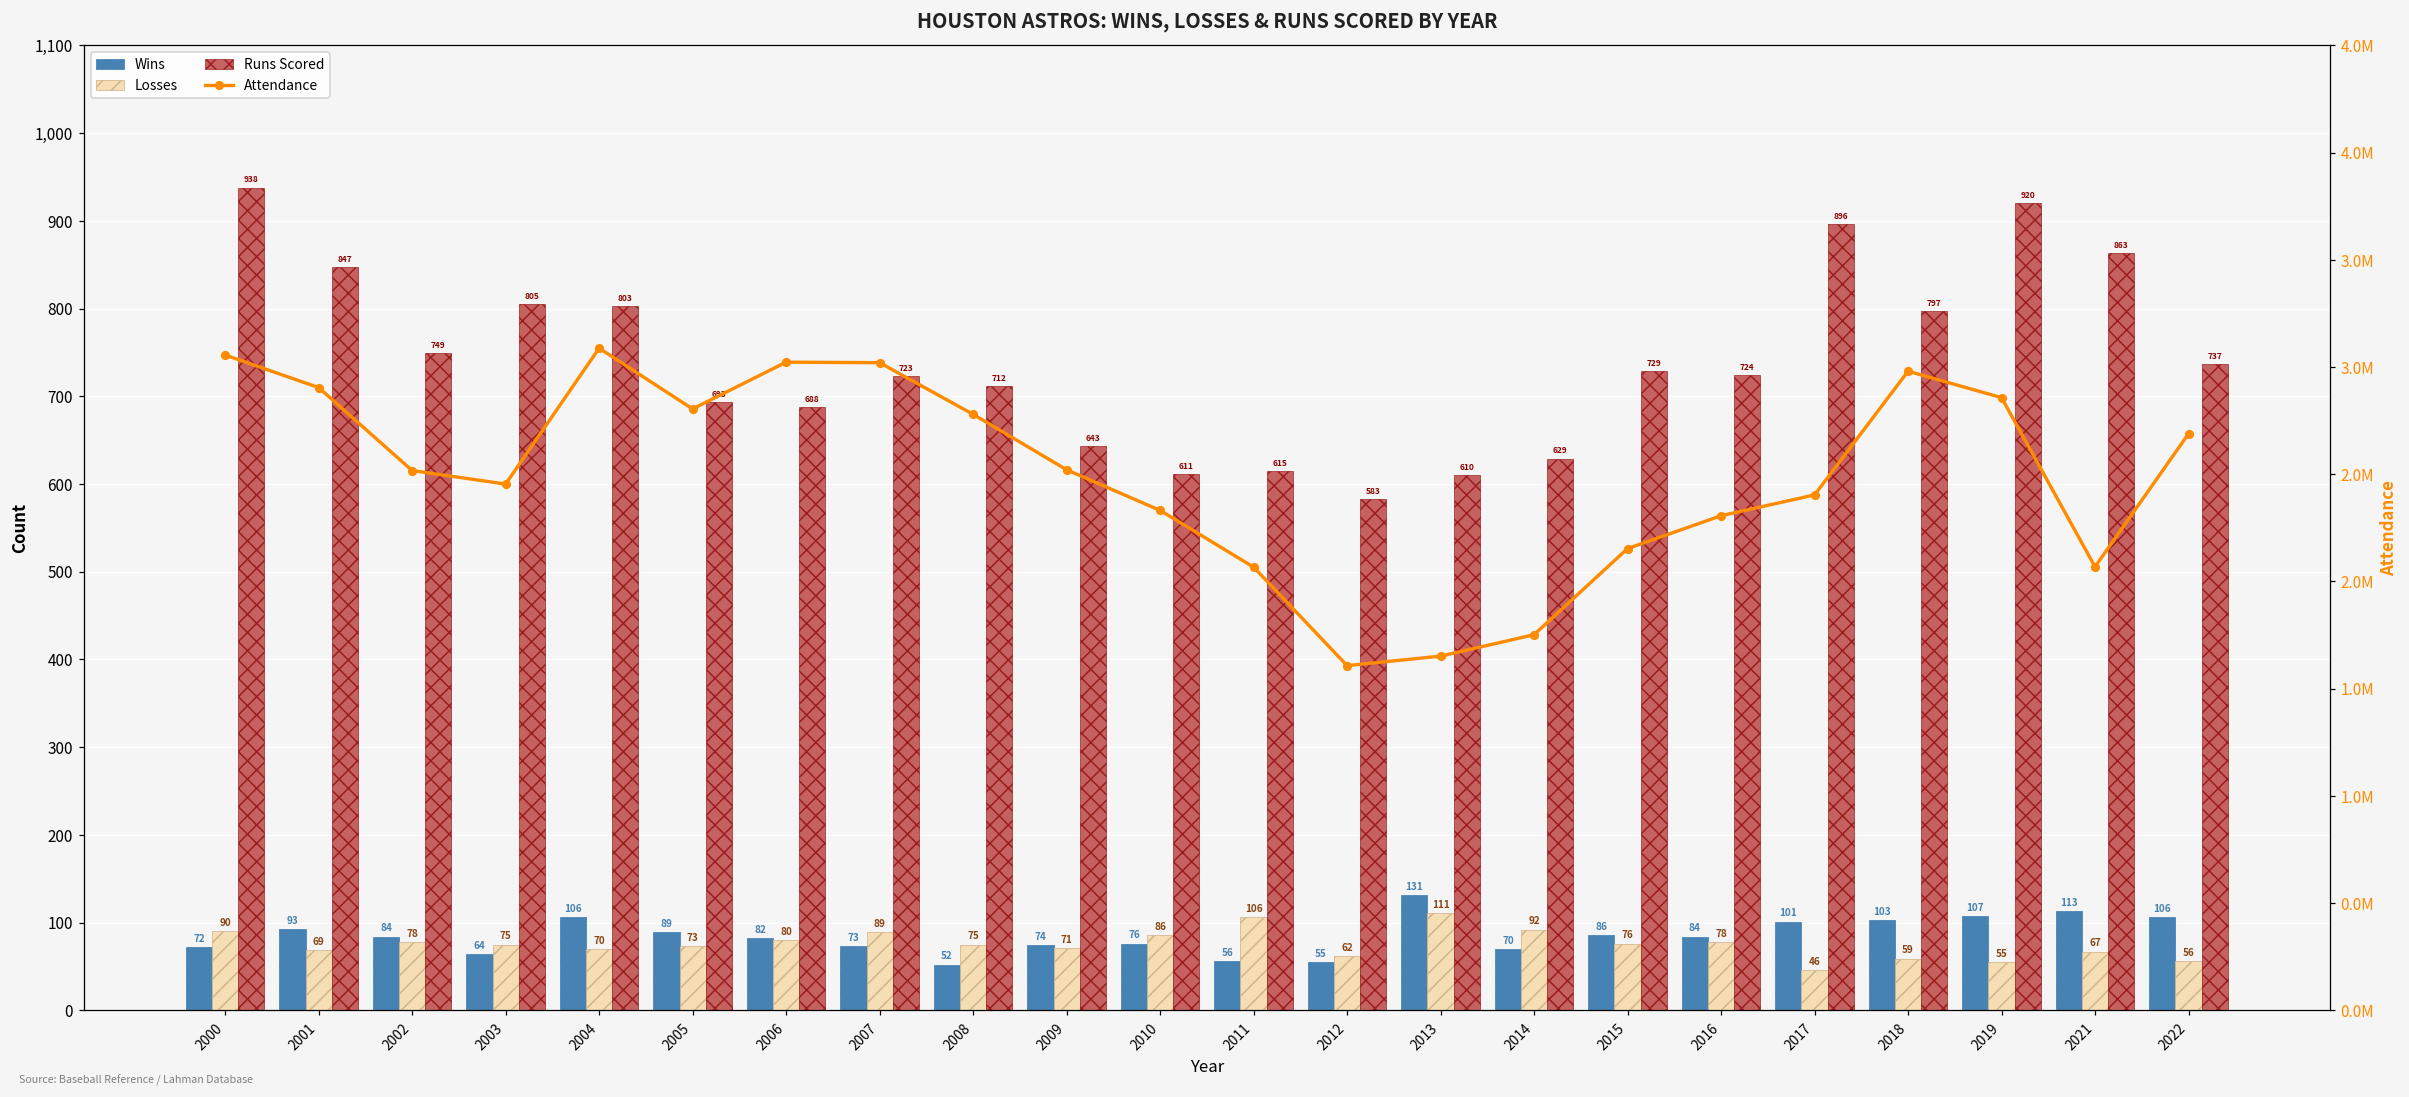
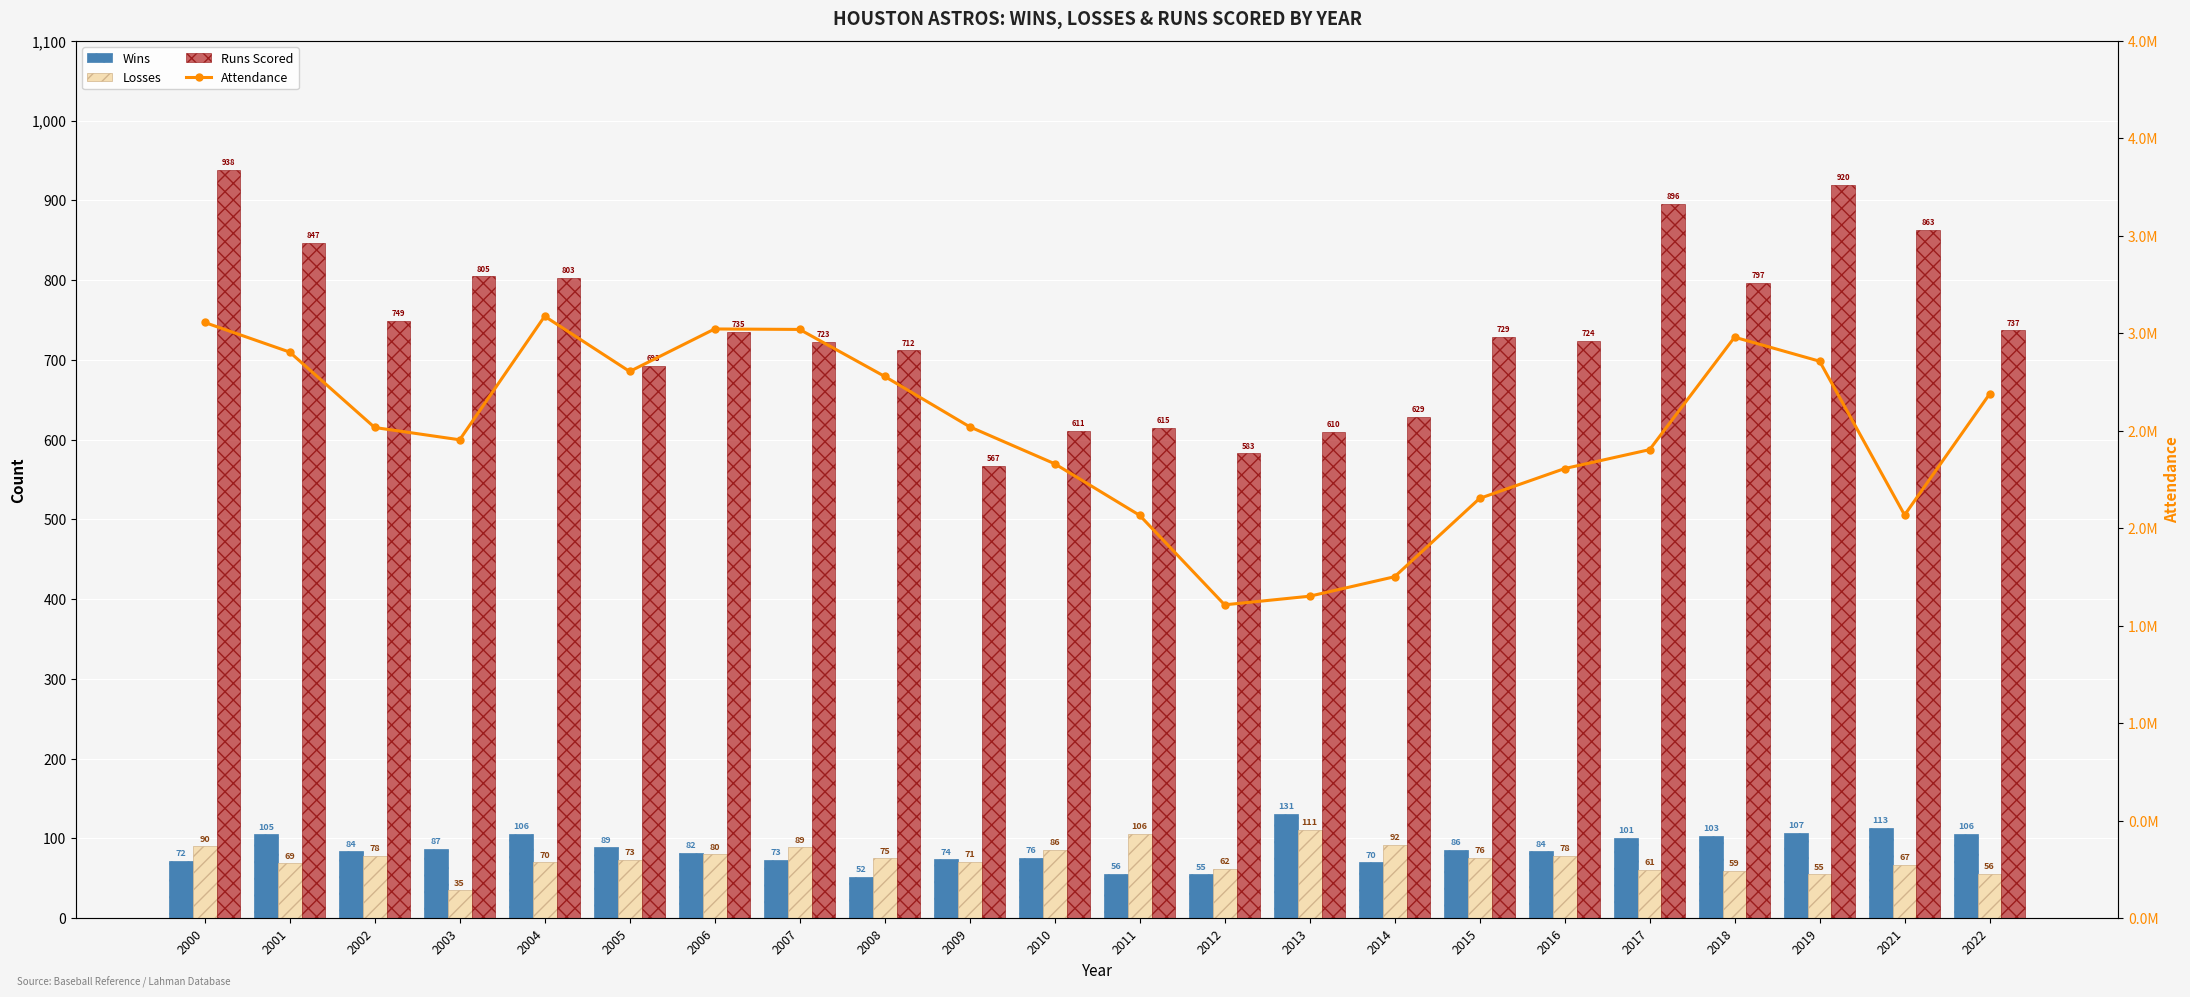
Wins, 2001: 93 -> 105
Wins, 2003: 64 -> 87
Losses, 2003: 75 -> 35
Runs Scored, 2006: 688 -> 735
Runs Scored, 2009: 643 -> 567
Losses, 2017: 46 -> 61
